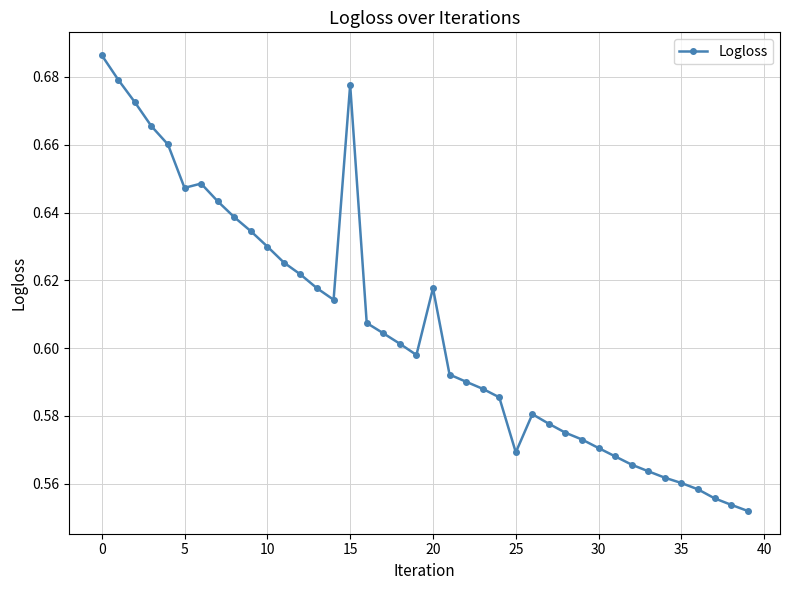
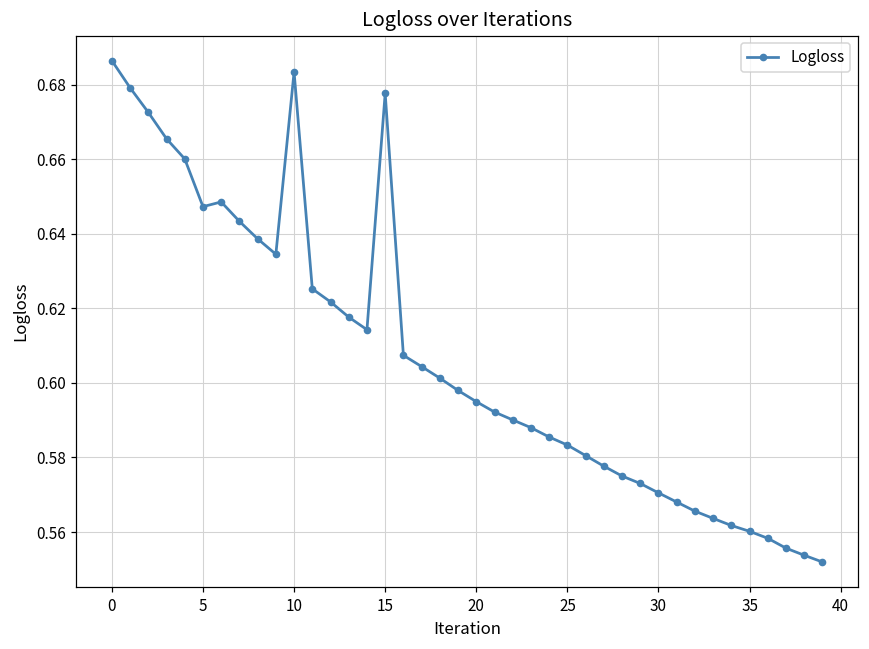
10: 0.630 -> 0.683
20: 0.618 -> 0.595
25: 0.569 -> 0.583
